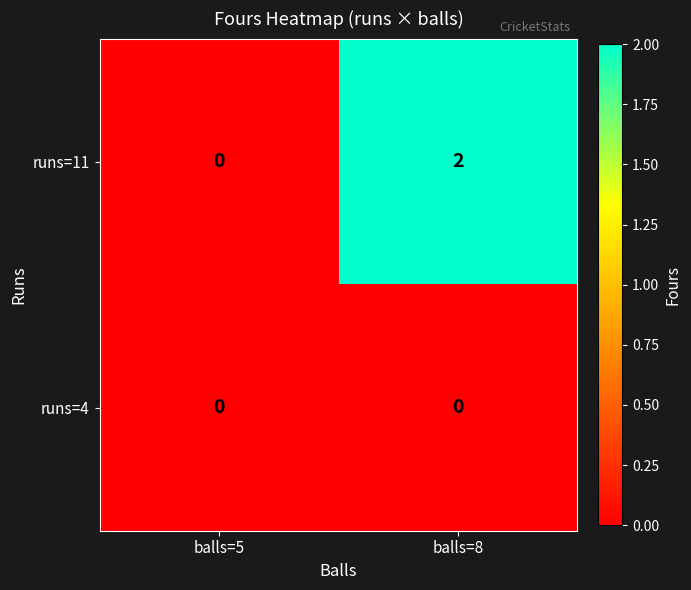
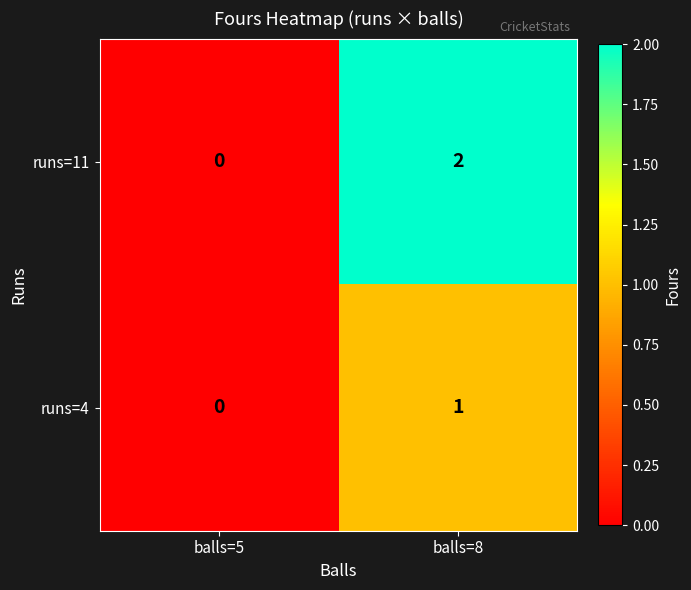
runs=4, balls=8: 0 -> 1
